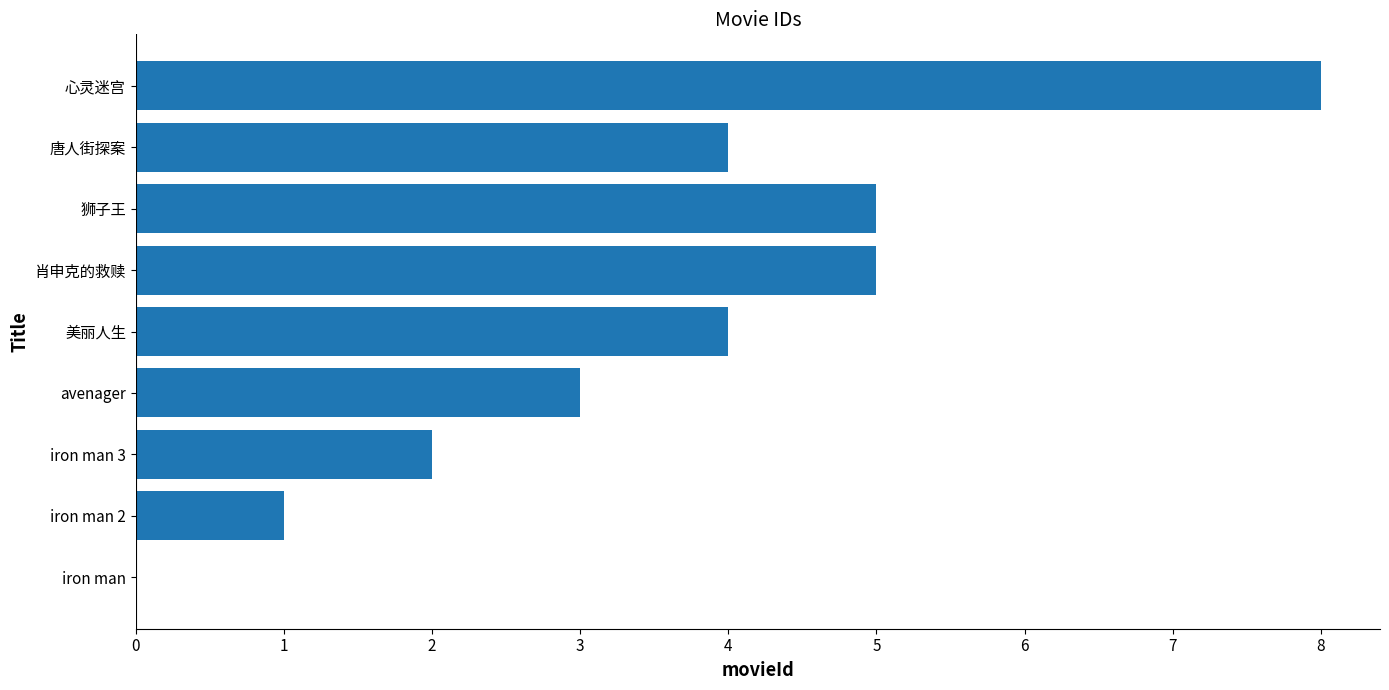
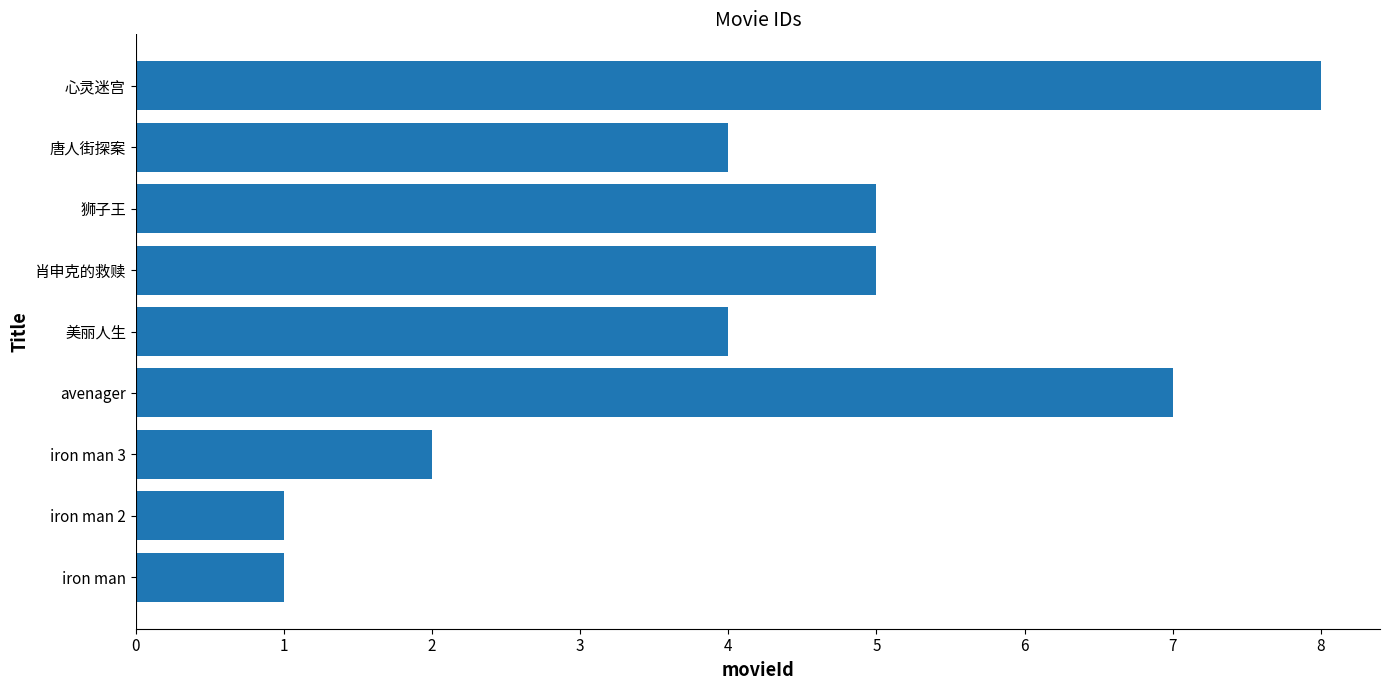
avenager: 3 -> 7
iron man: 0 -> 1
